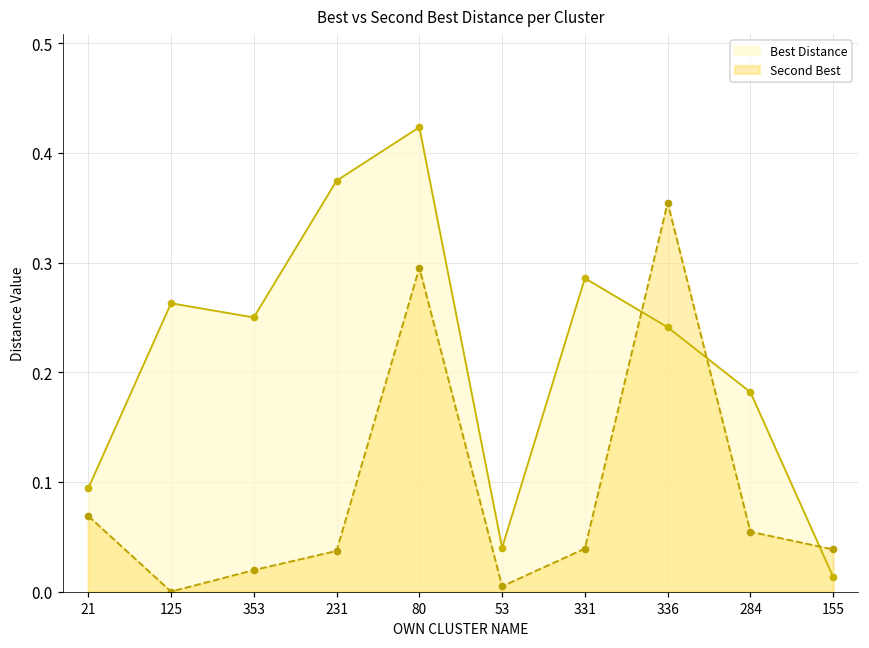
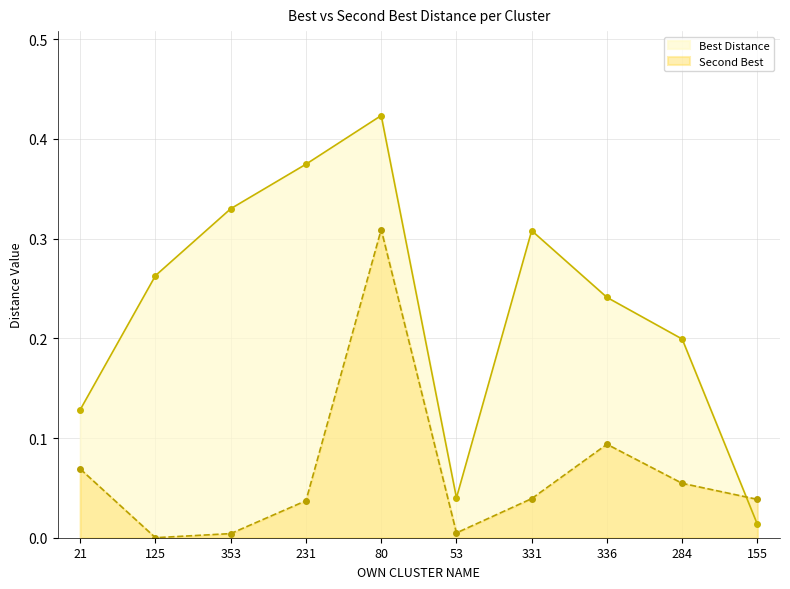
Best Distance, 21: 0.09 -> 0.13
Best Distance, 353: 0.25 -> 0.33
Second Best, 353: 0.02 -> 0.00
Second Best, 80: 0.30 -> 0.31
Best Distance, 331: 0.29 -> 0.31
Second Best, 336: 0.35 -> 0.09
Best Distance, 284: 0.18 -> 0.20
